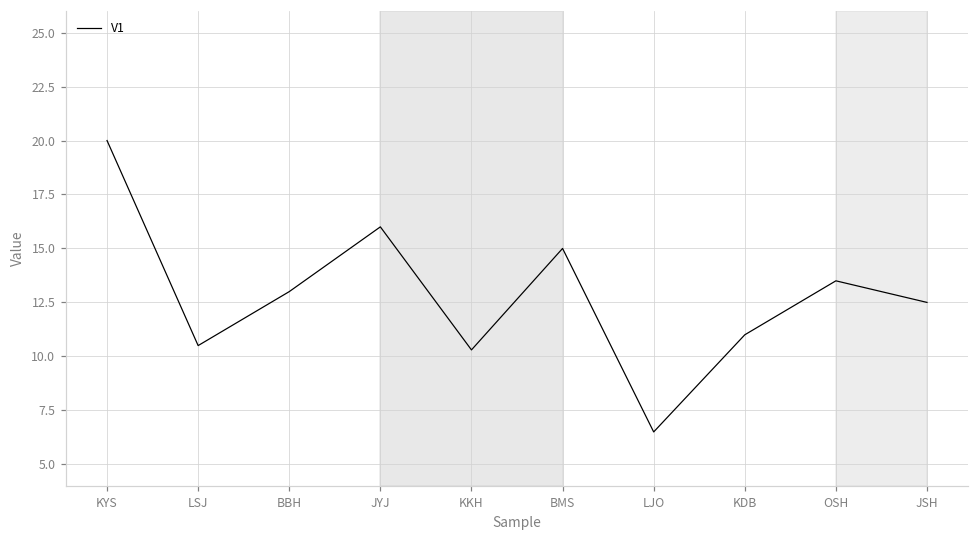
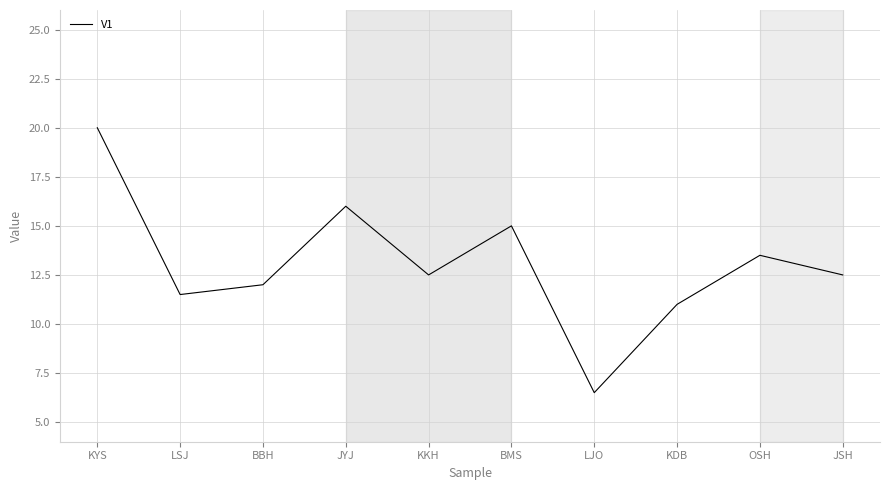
LSJ: 10.5 -> 11.5
BBH: 13 -> 12
KKH: 10.3 -> 12.5
